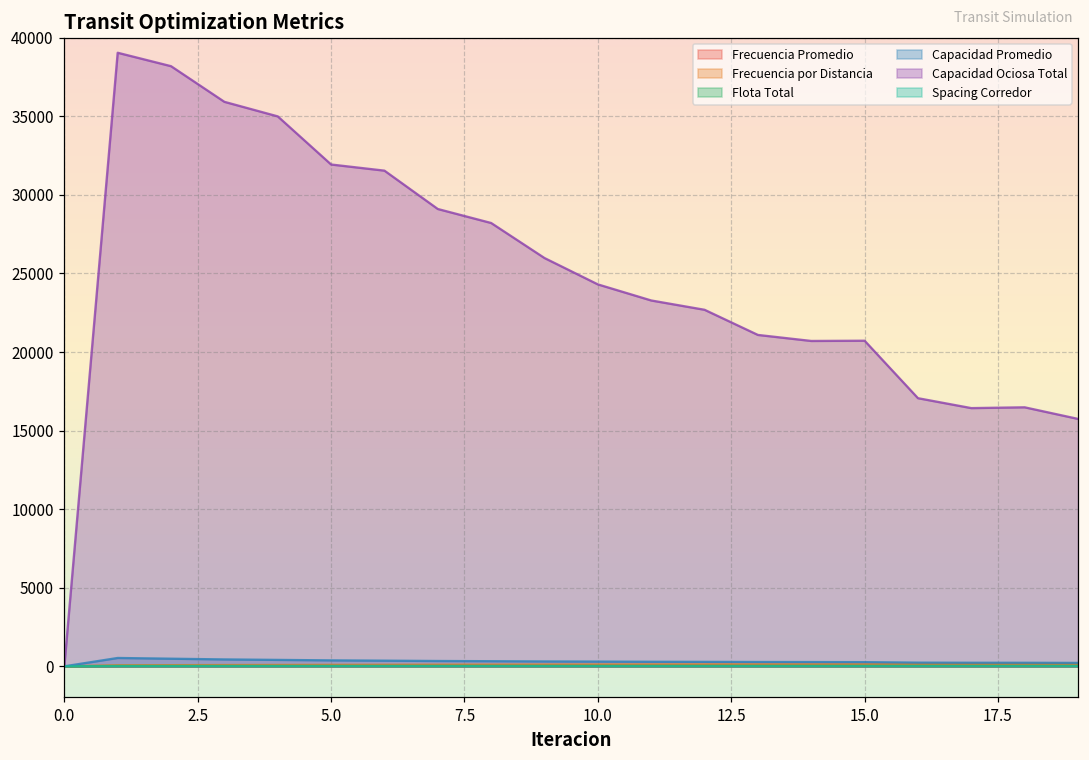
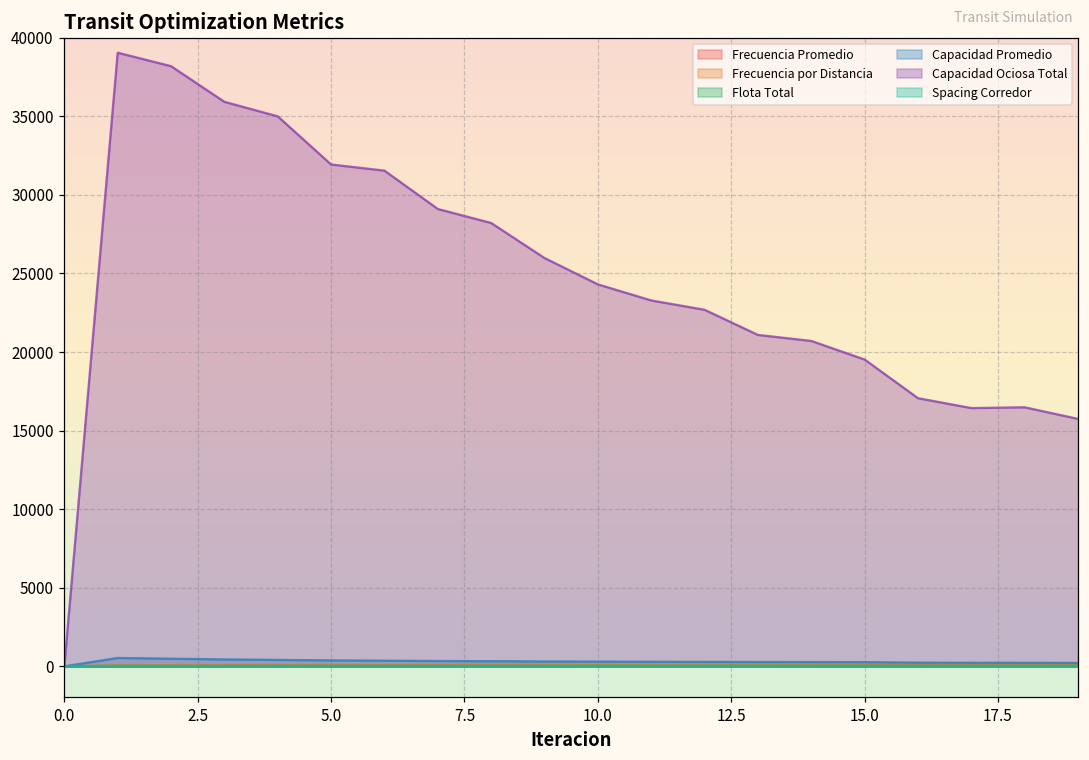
Capacidad Ociosa Total, 15.0: 20700 -> 19500
